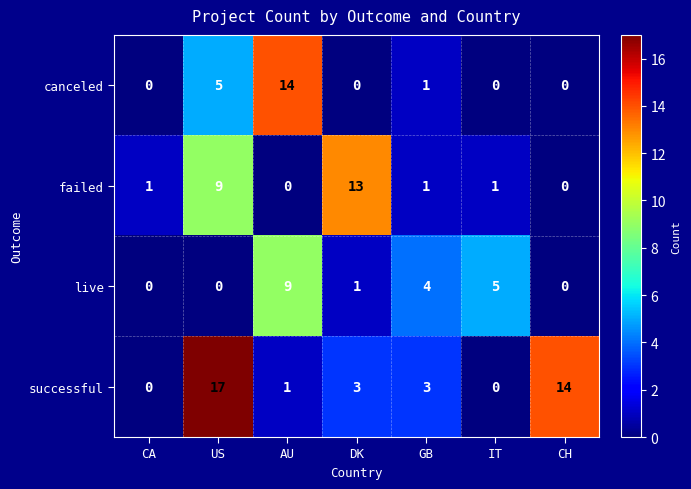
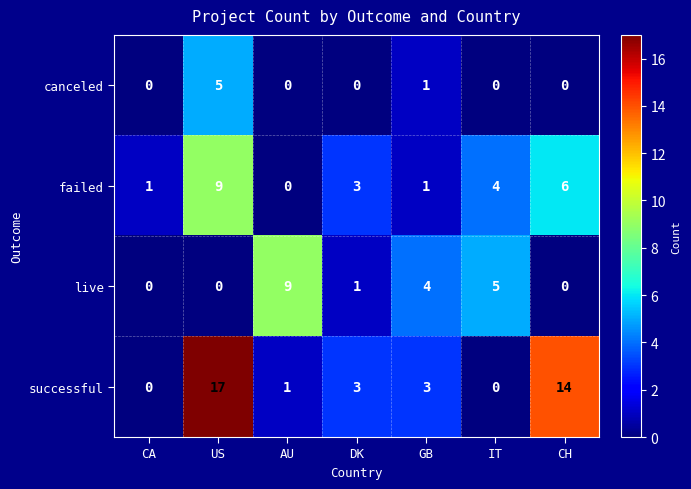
canceled, AU: 14 -> 0
failed, DK: 13 -> 3
failed, IT: 1 -> 4
failed, CH: 0 -> 6
